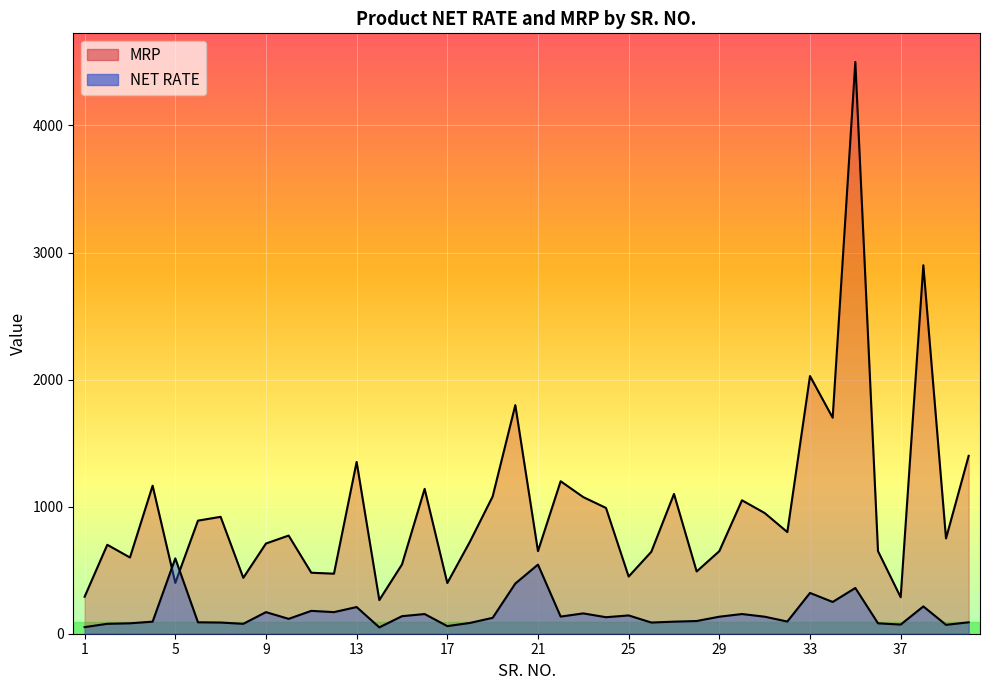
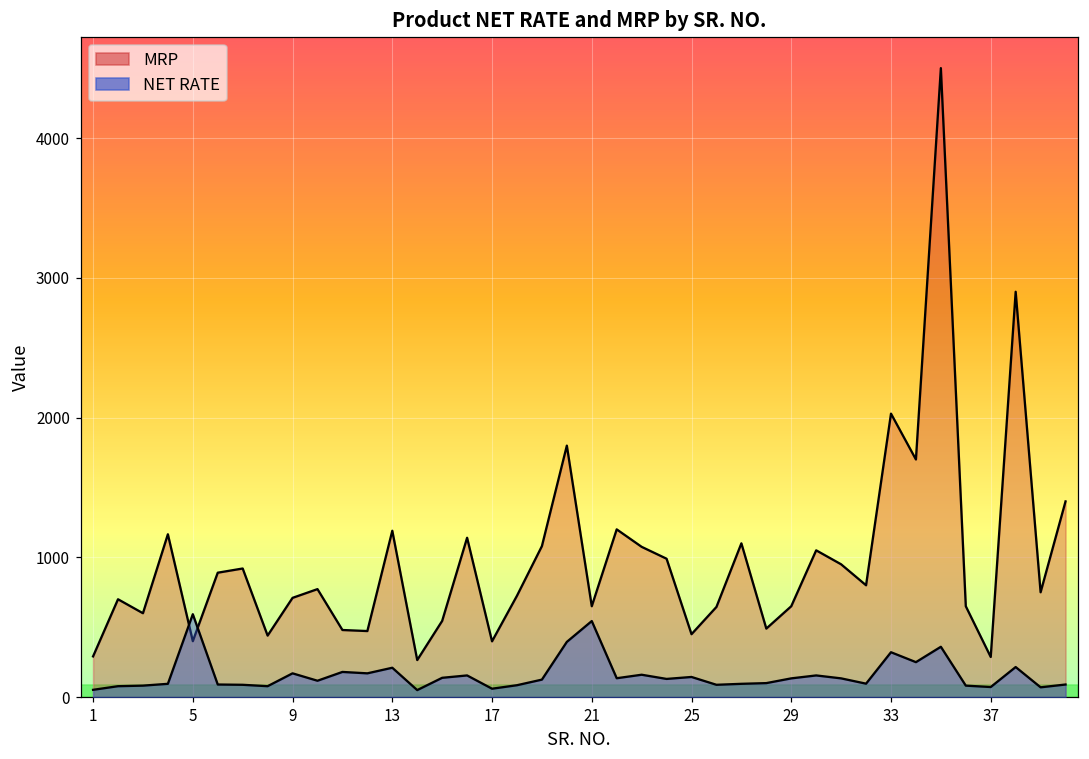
MRP, 13: 1350 -> 1190
